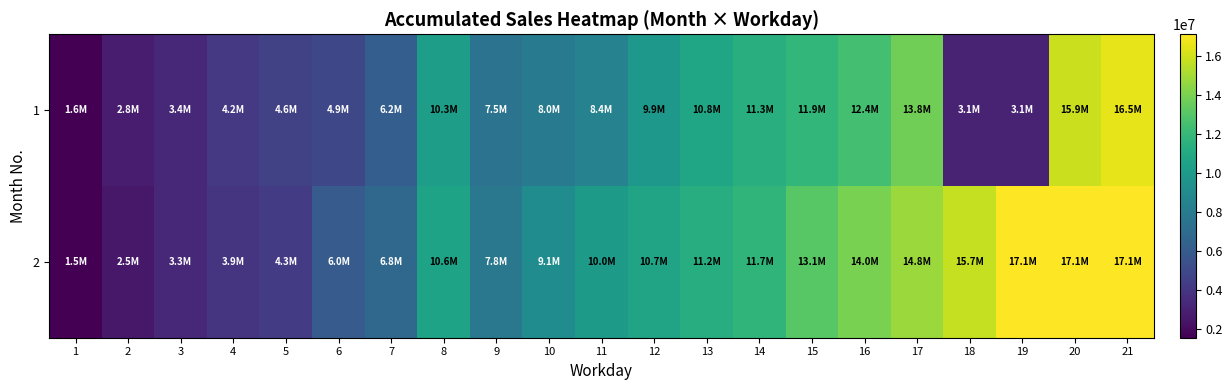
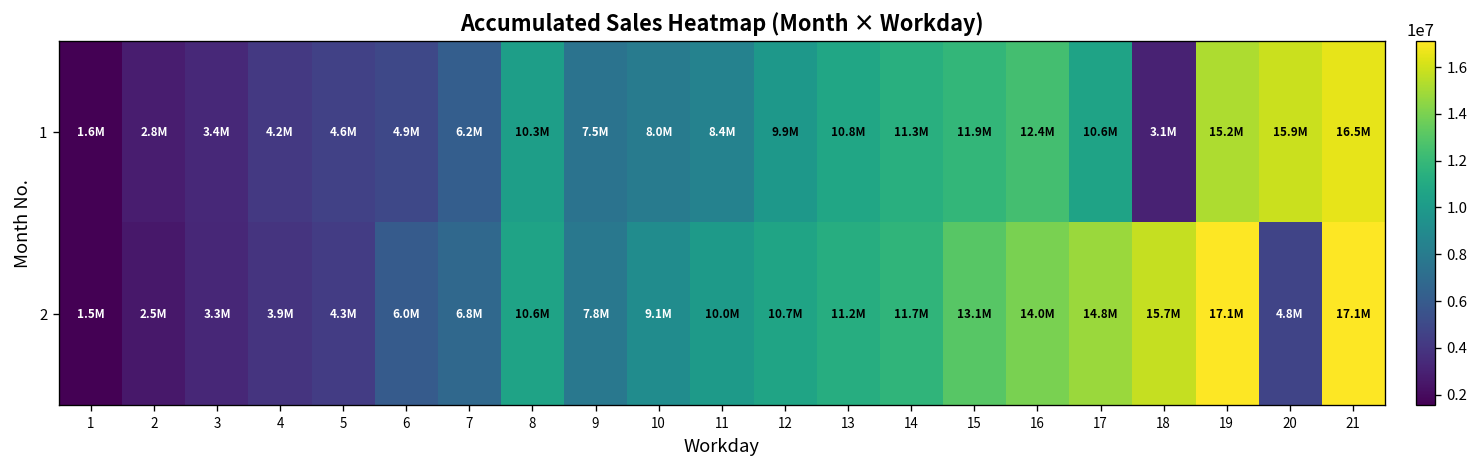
1, 17: 13.8M -> 10.6M
1, 19: 3.1M -> 15.2M
2, 20: 17.1M -> 4.8M
